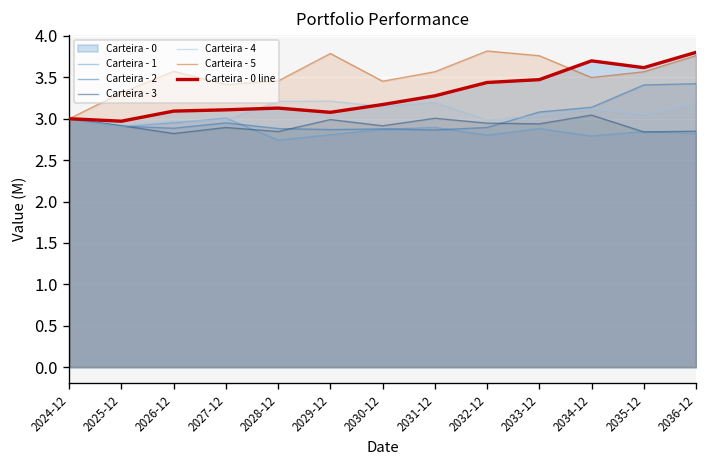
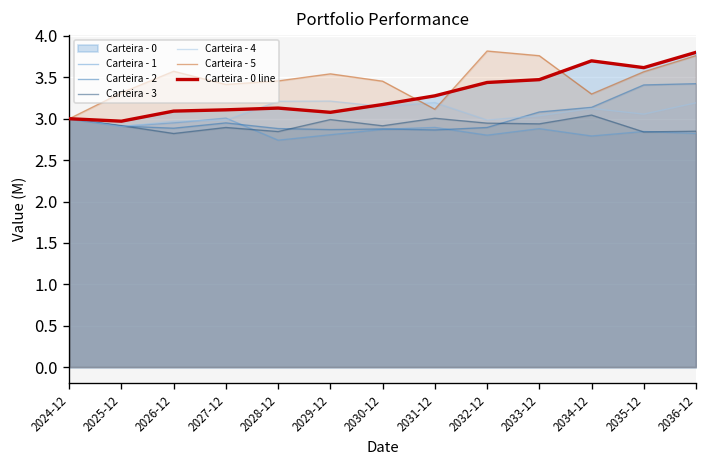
Carteira - 5, 2029-12: 3.8 -> 3.5
Carteira - 5, 2031-12: 3.6 -> 3.1
Carteira - 5, 2034-12: 3.5 -> 3.3
